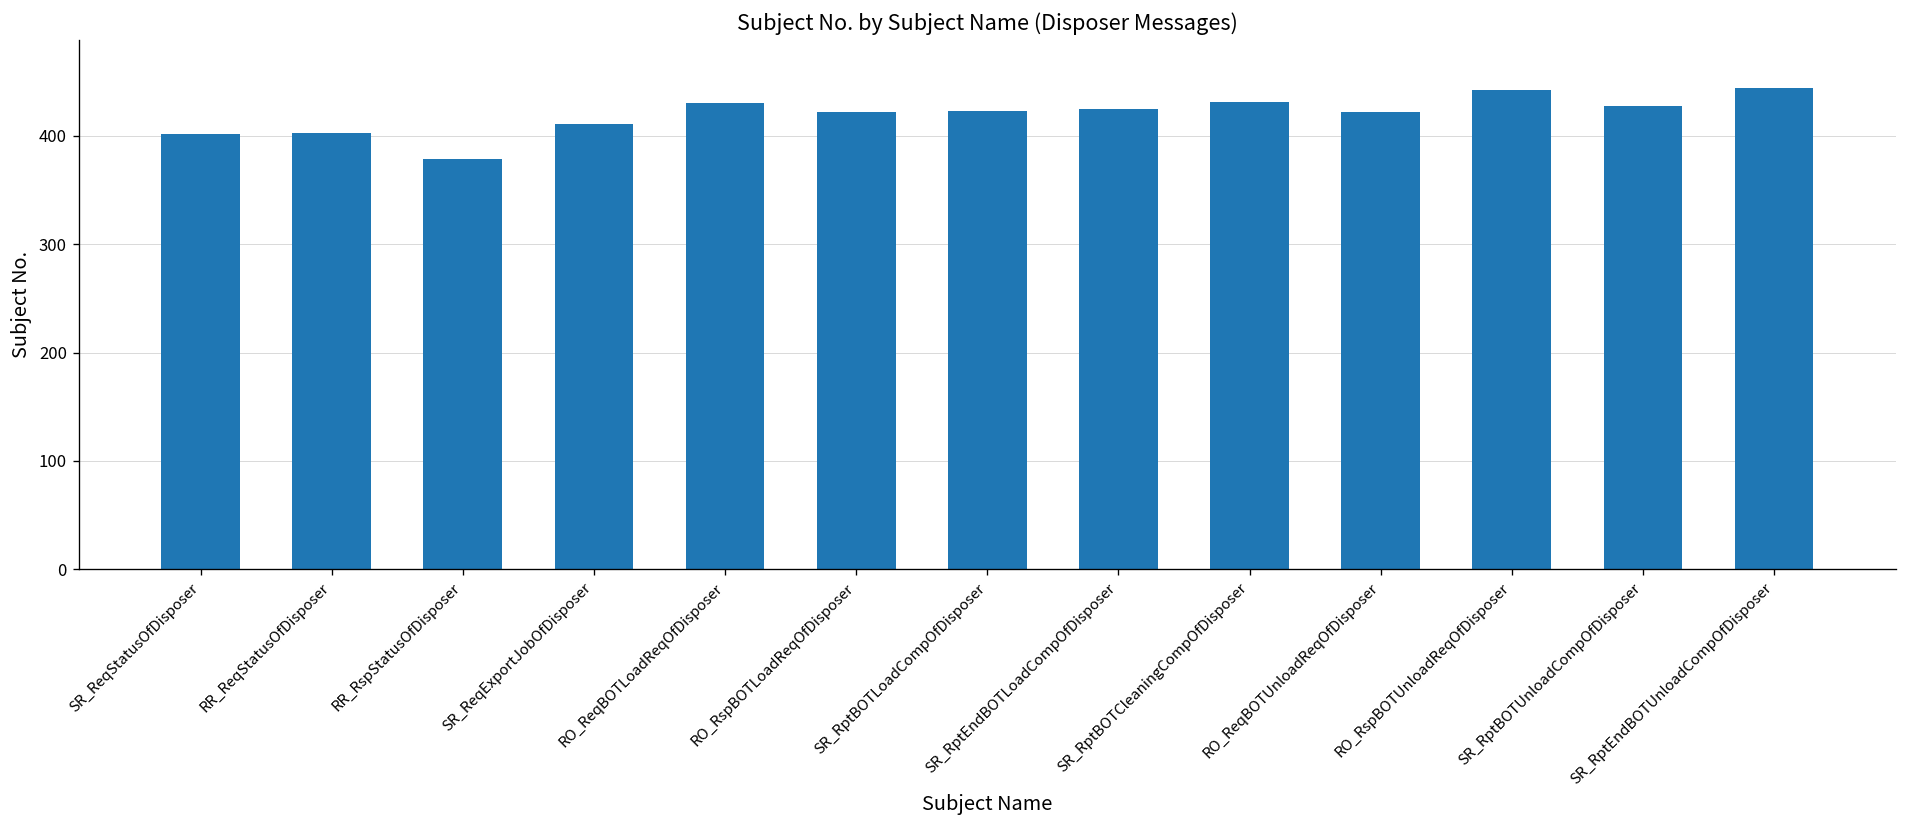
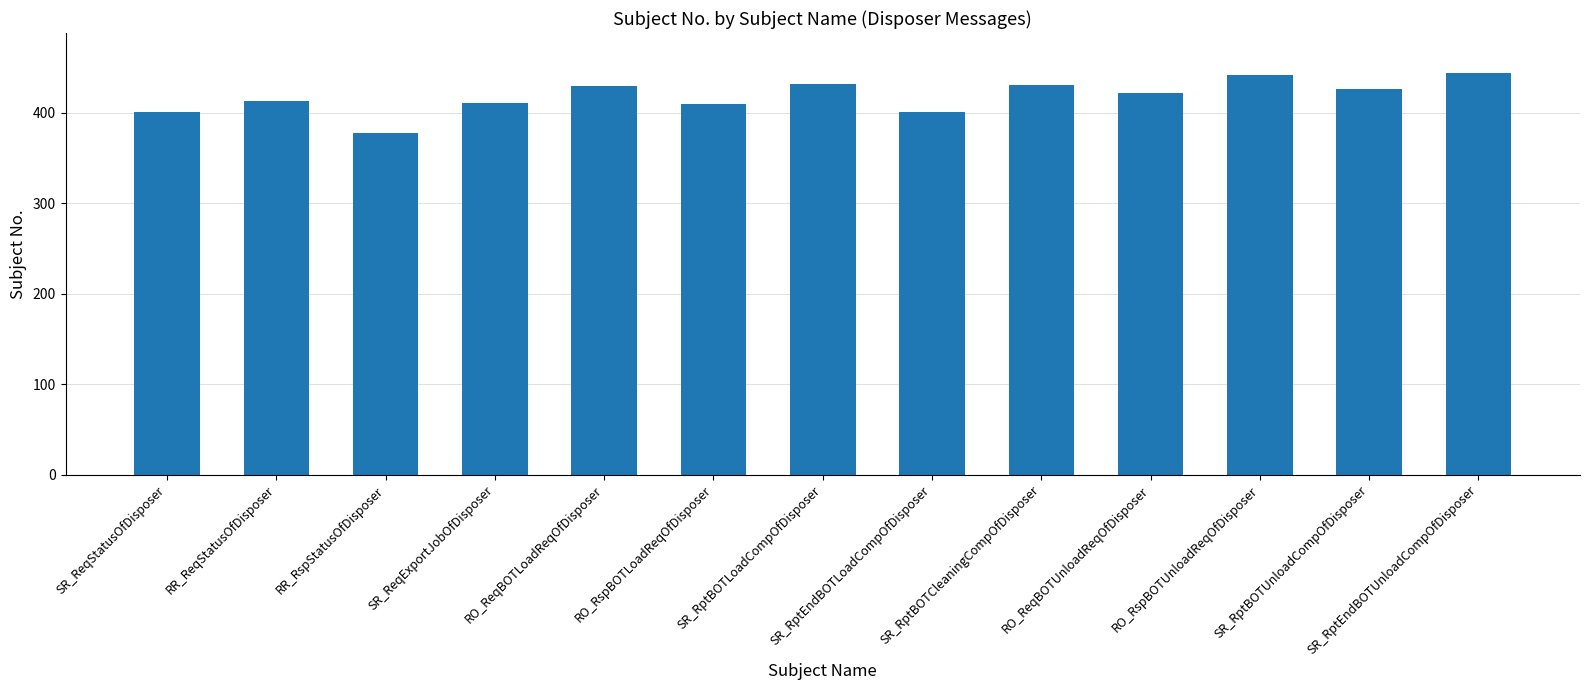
RR_ReqStatusOfDisposer: 400 -> 410
RO_RspBOTLoadReqOfDisposer: 420 -> 410
SR_RptBOTLoadCompOfDisposer: 420 -> 430
SR_RptEndBOTLoadCompOfDisposer: 420 -> 400
